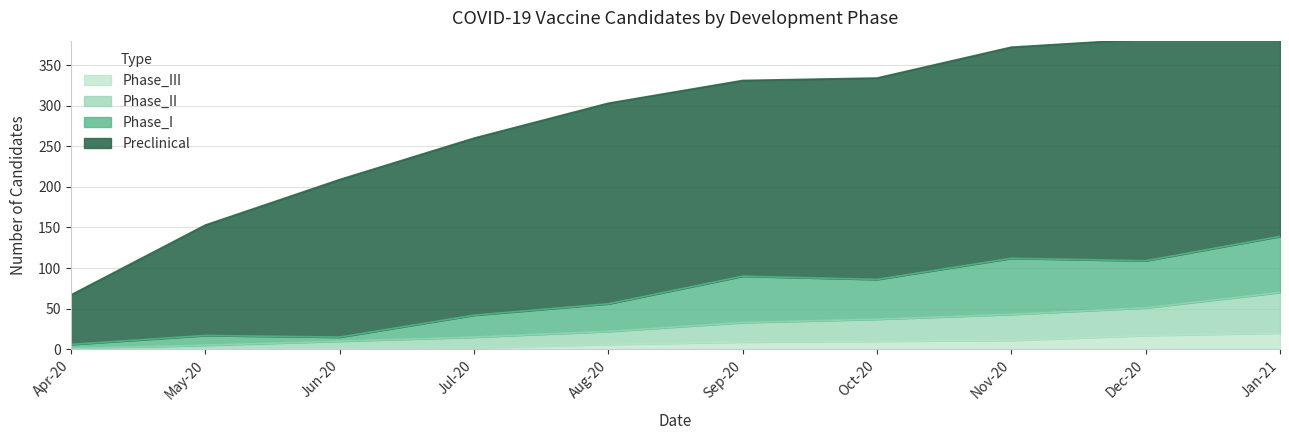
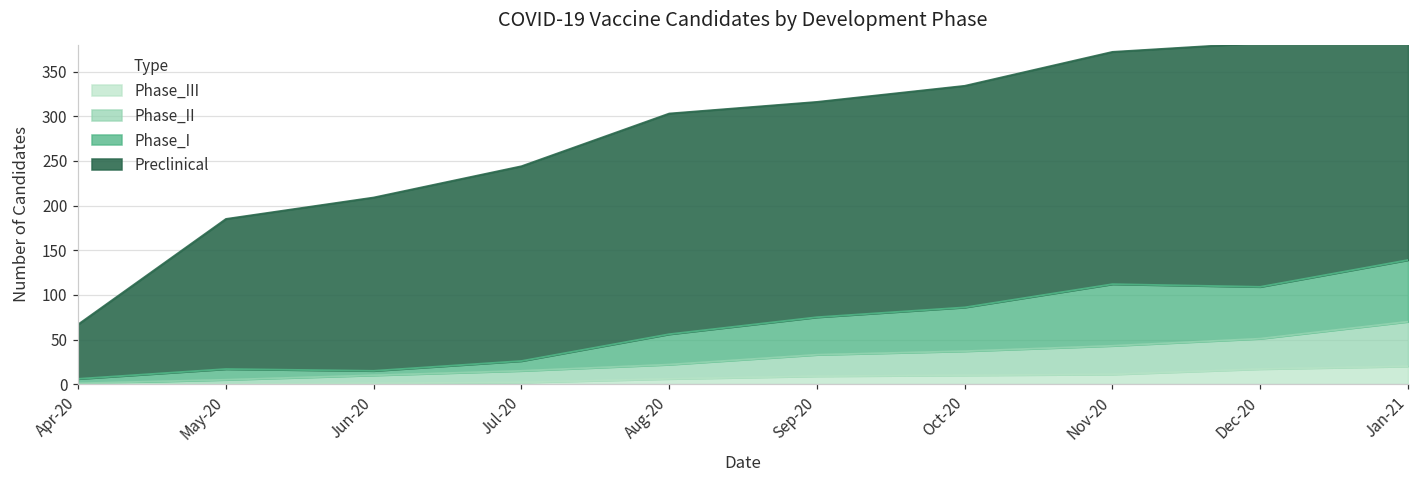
Preclinical, May-20: 140 -> 170
Phase_I, Jul-20: 30 -> 10
Phase_I, Sep-20: 60 -> 40
